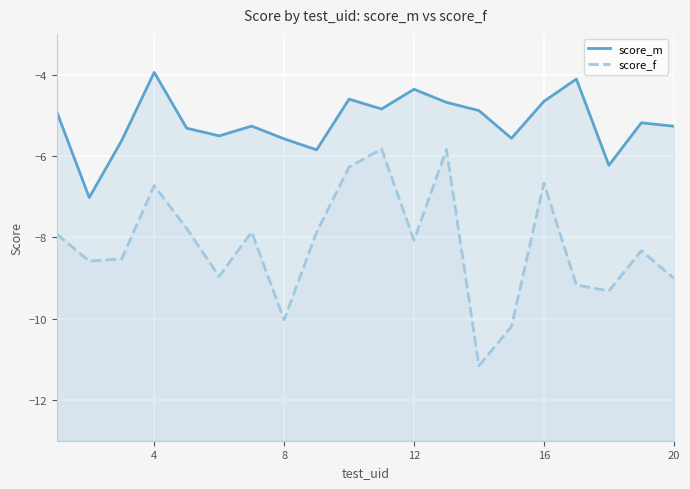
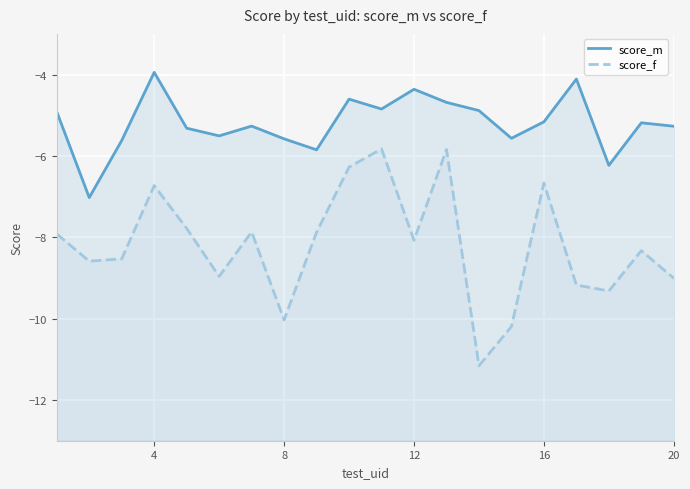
score_m, 16: -4.7 -> -5.2
